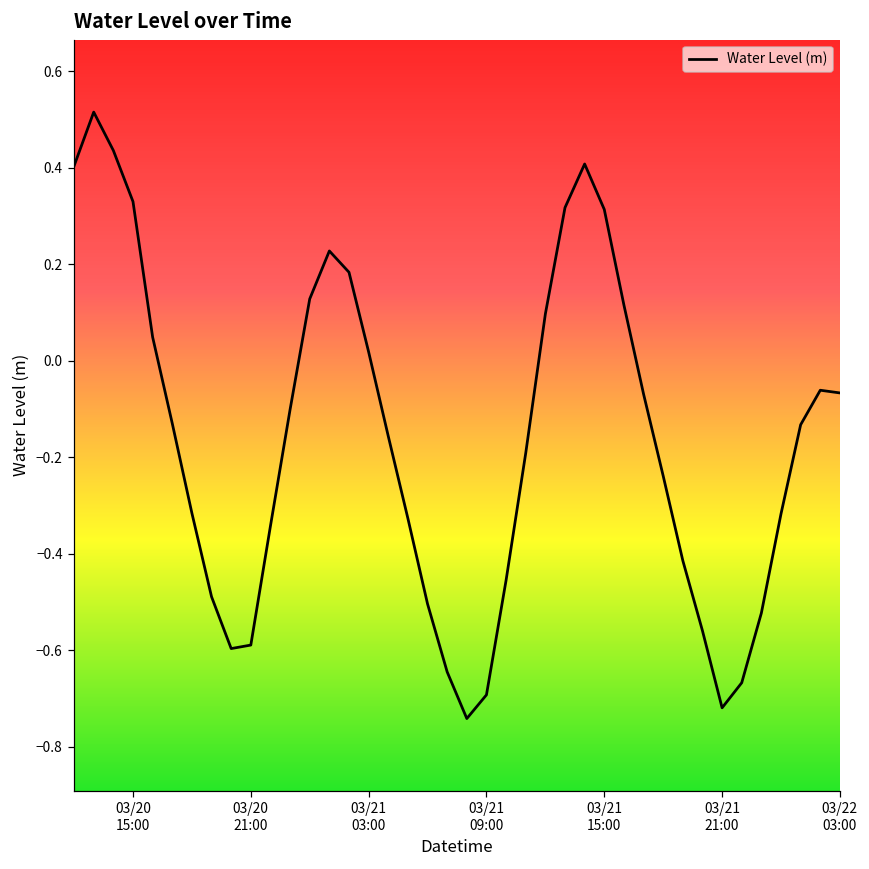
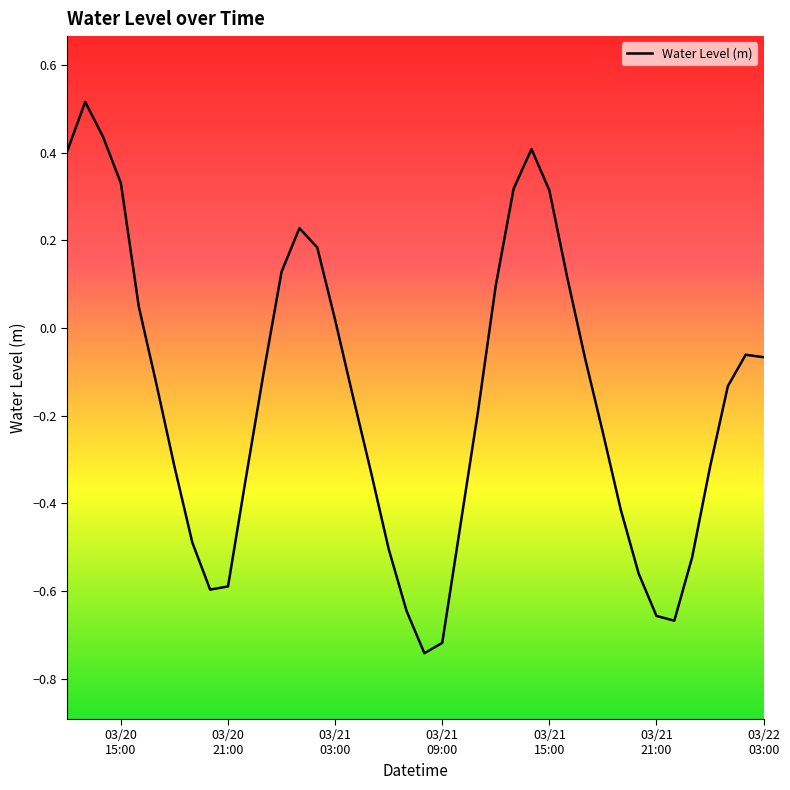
03/21 09:00: -0.69 -> -0.72
03/21 21:00: -0.72 -> -0.66
